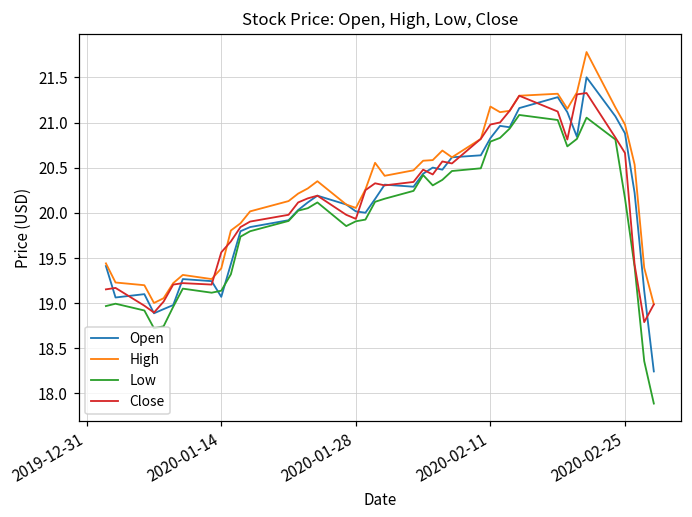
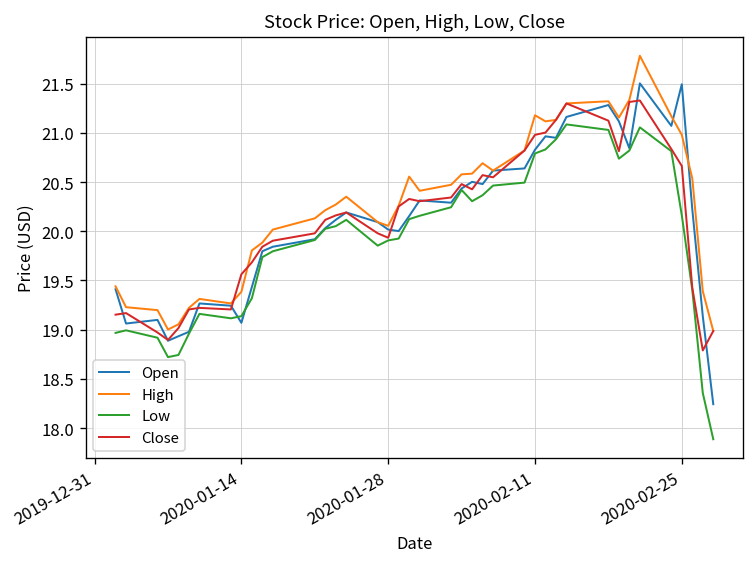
Open, 2020-02-25: 20.9 -> 21.5
